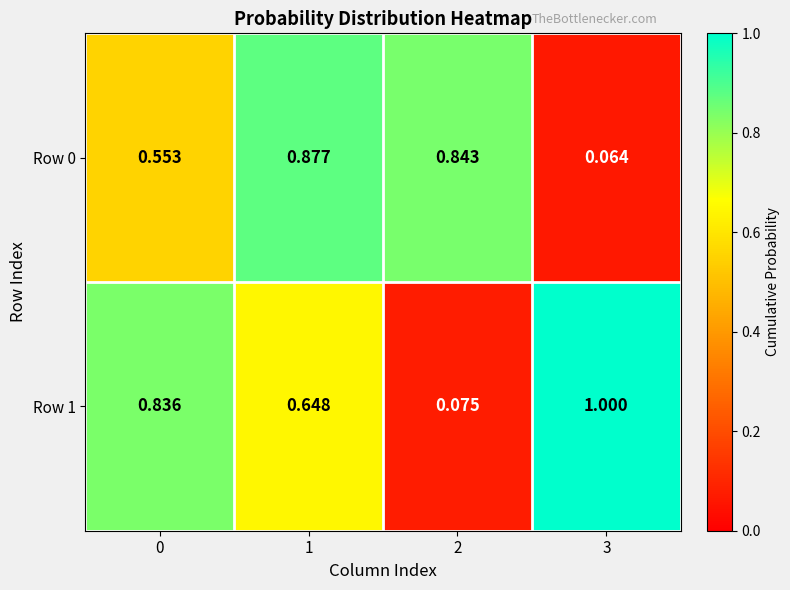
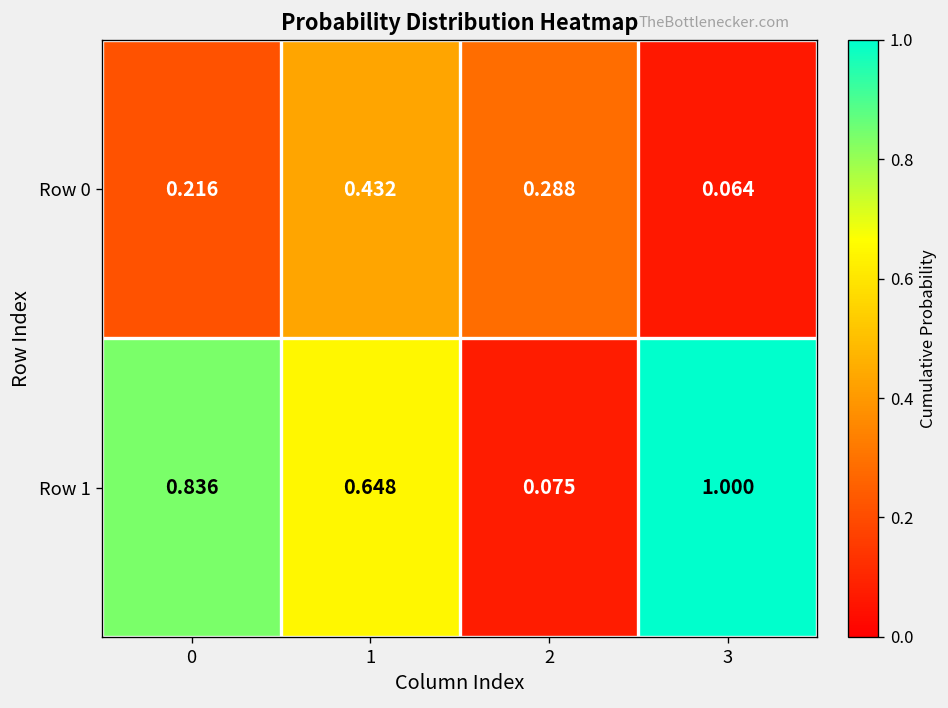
Row 0, 0: 0.553 -> 0.216
Row 0, 1: 0.877 -> 0.432
Row 0, 2: 0.843 -> 0.288
